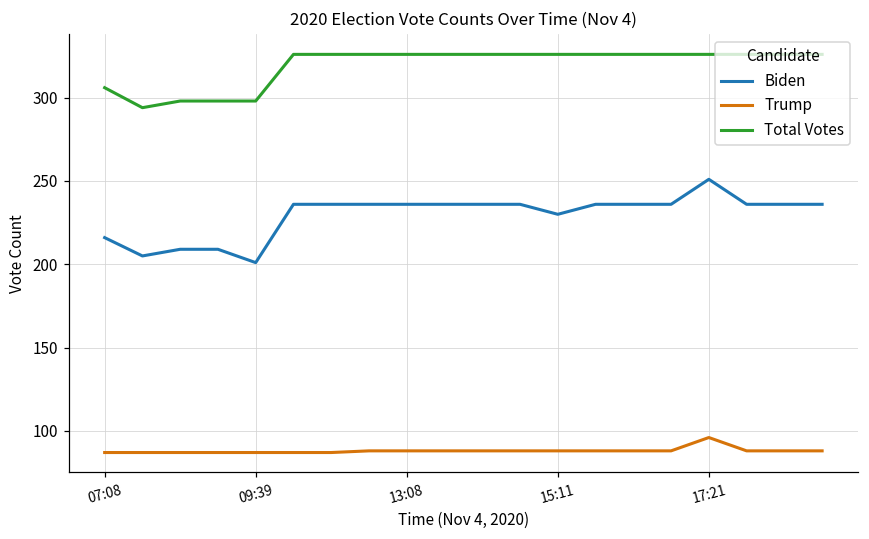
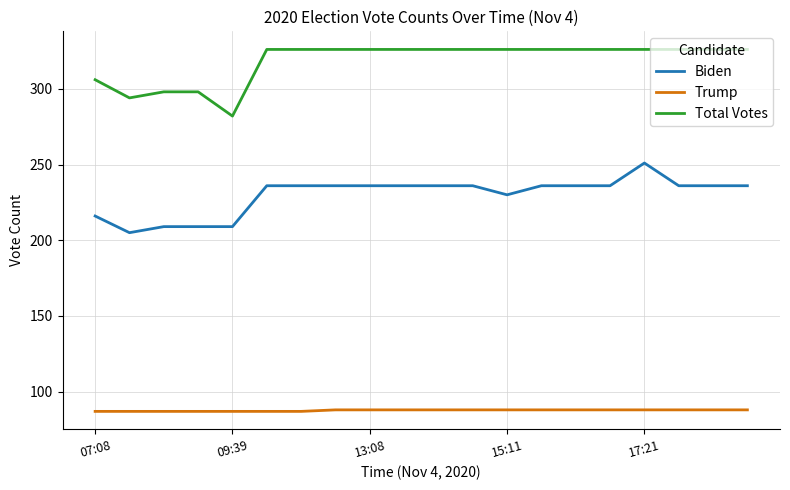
Biden, 09:39: 201 -> 209
Total Votes, 09:39: 298 -> 282
Trump, 17:21: 96 -> 88
